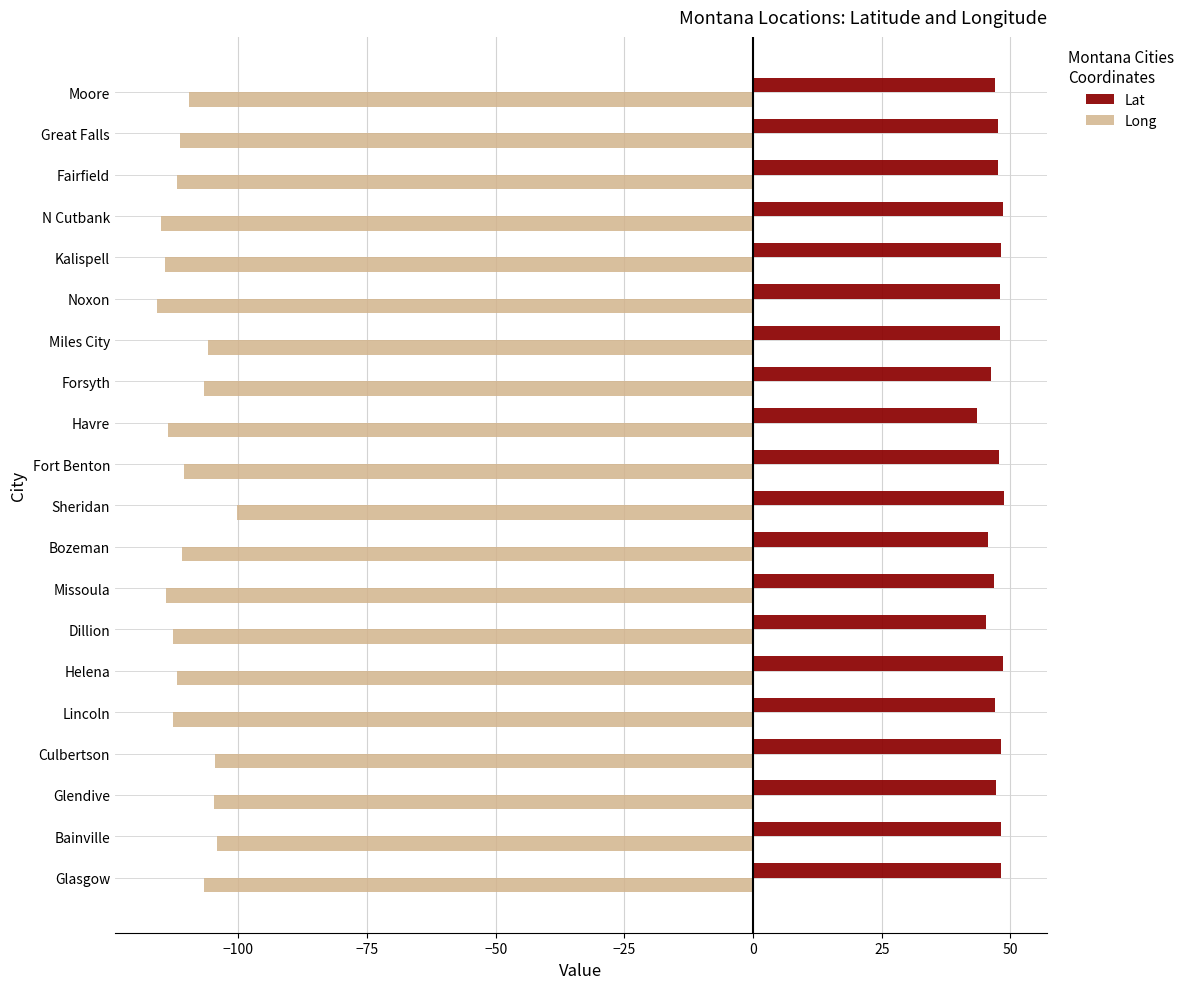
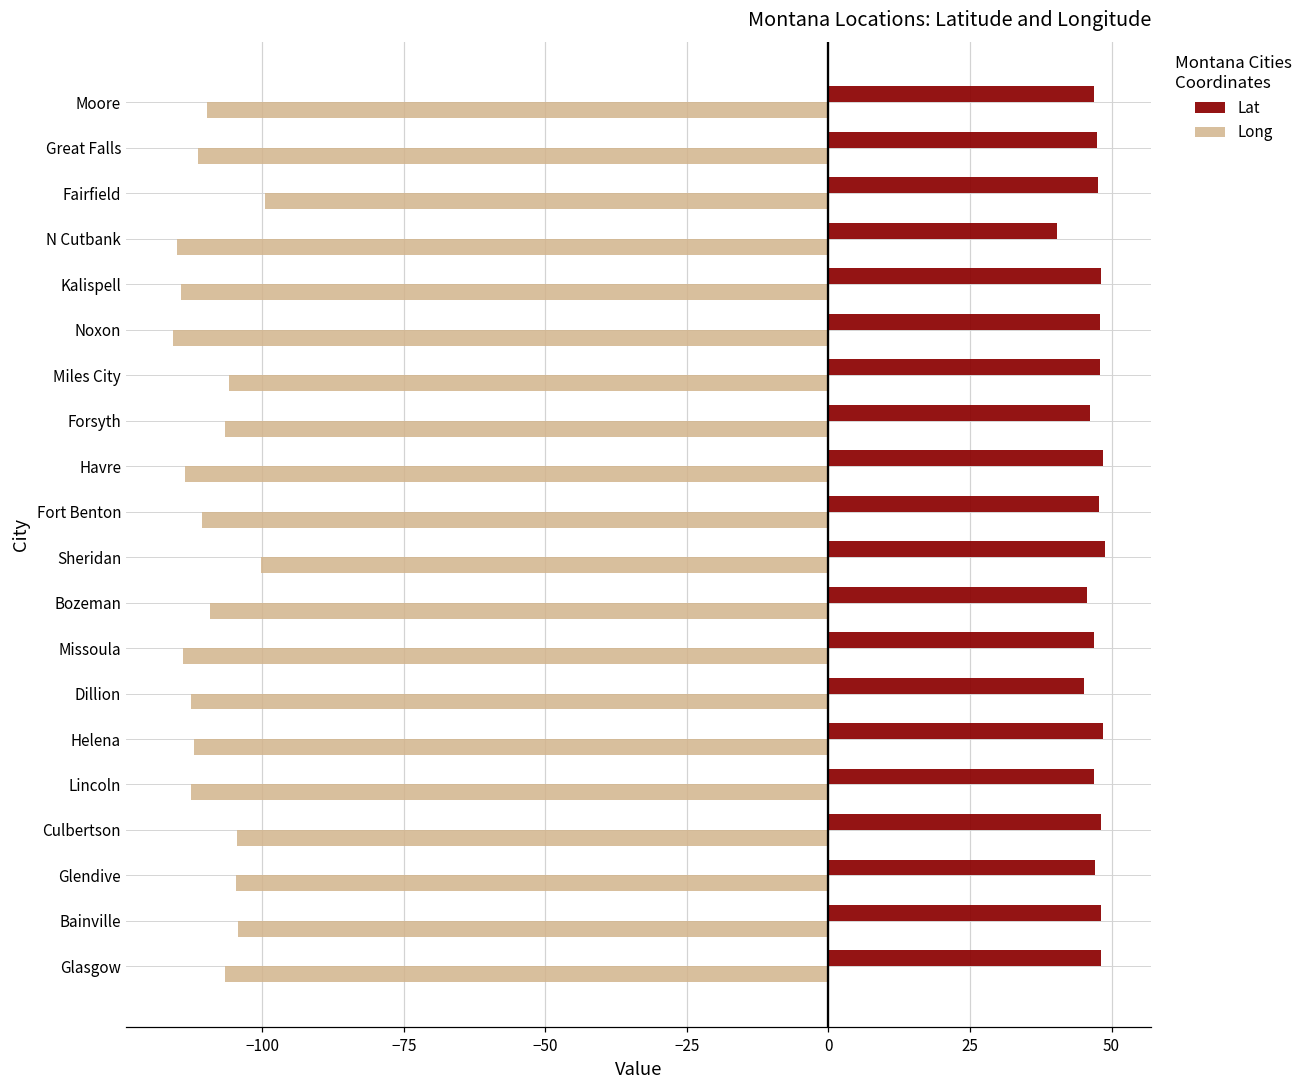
Long, Fairfield: -112 -> -99
Lat, N Cutbank: 49 -> 40
Lat, Havre: 44 -> 49
Long, Bozeman: -111 -> -109
